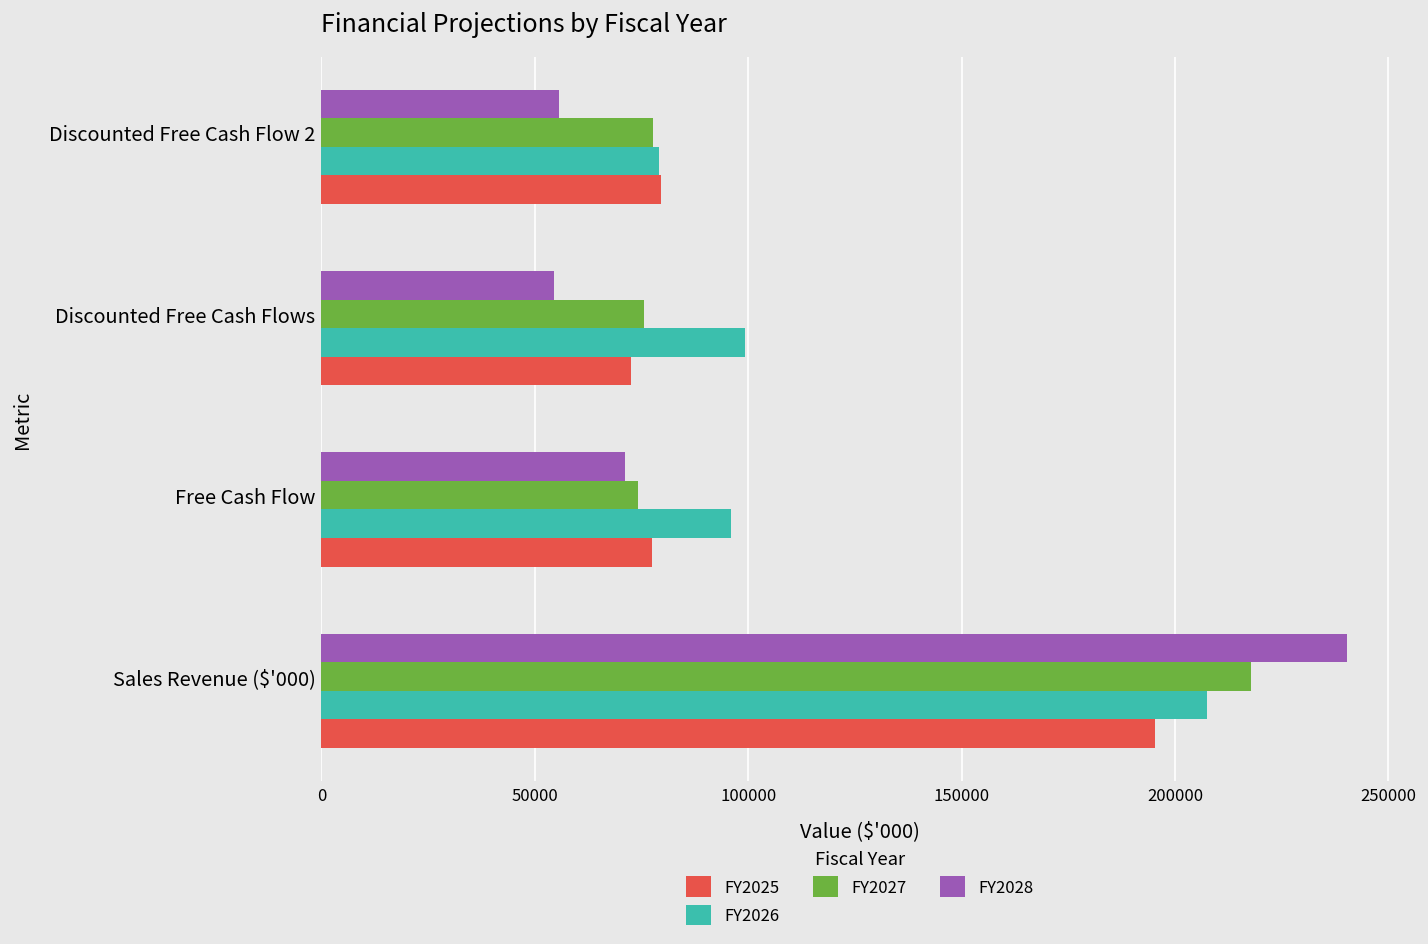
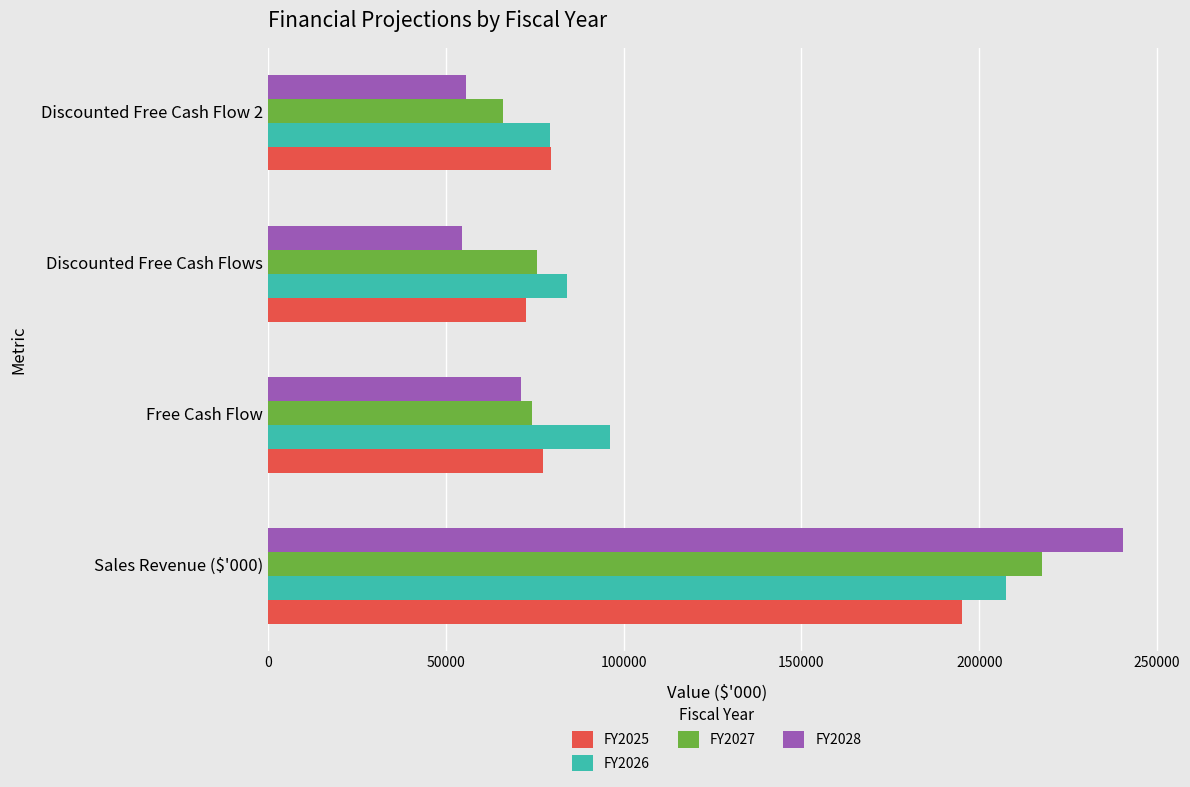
FY2027, Discounted Free Cash Flow 2: 78000 -> 66000
FY2026, Discounted Free Cash Flows: 99000 -> 84000
